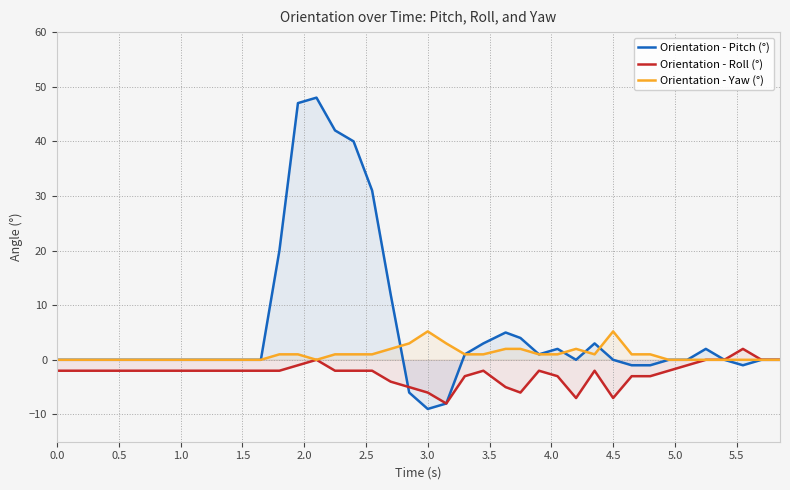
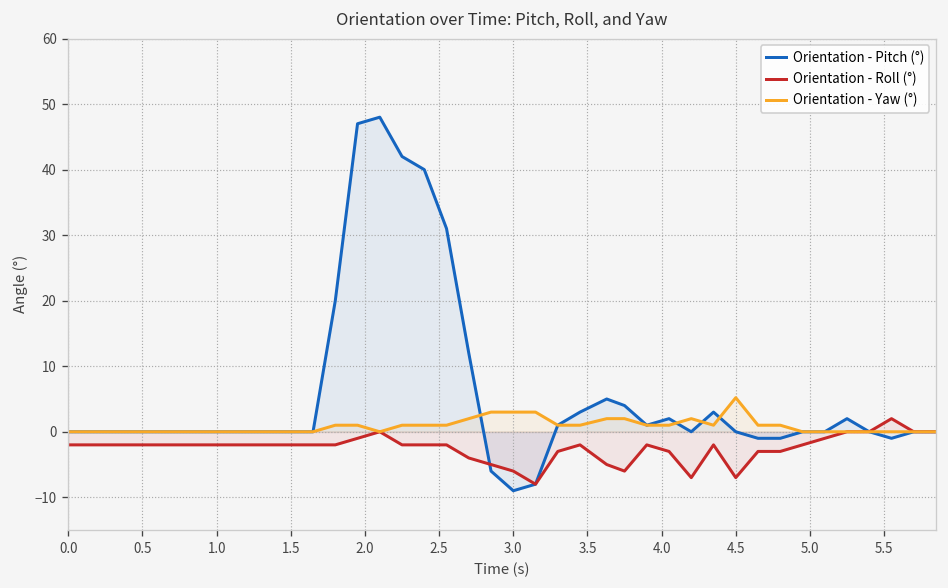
Orientation - Yaw (°), 3.0: 5 -> 3
